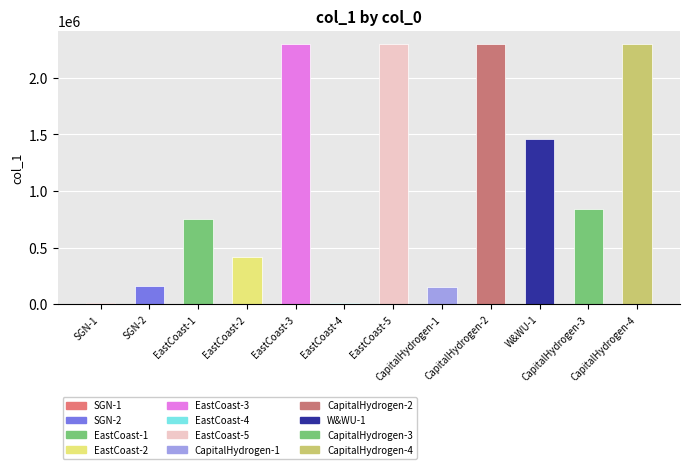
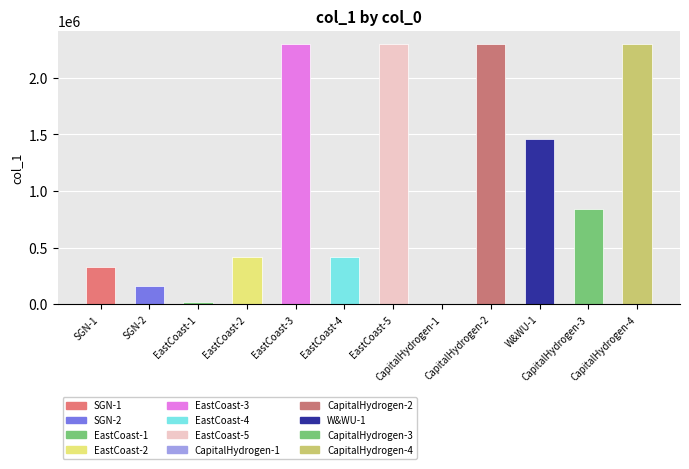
SGN-1: 10000 -> 330000
EastCoast-1: 750000 -> 20000
EastCoast-4: 10000 -> 420000
CapitalHydrogen-1: 150000 -> 0
